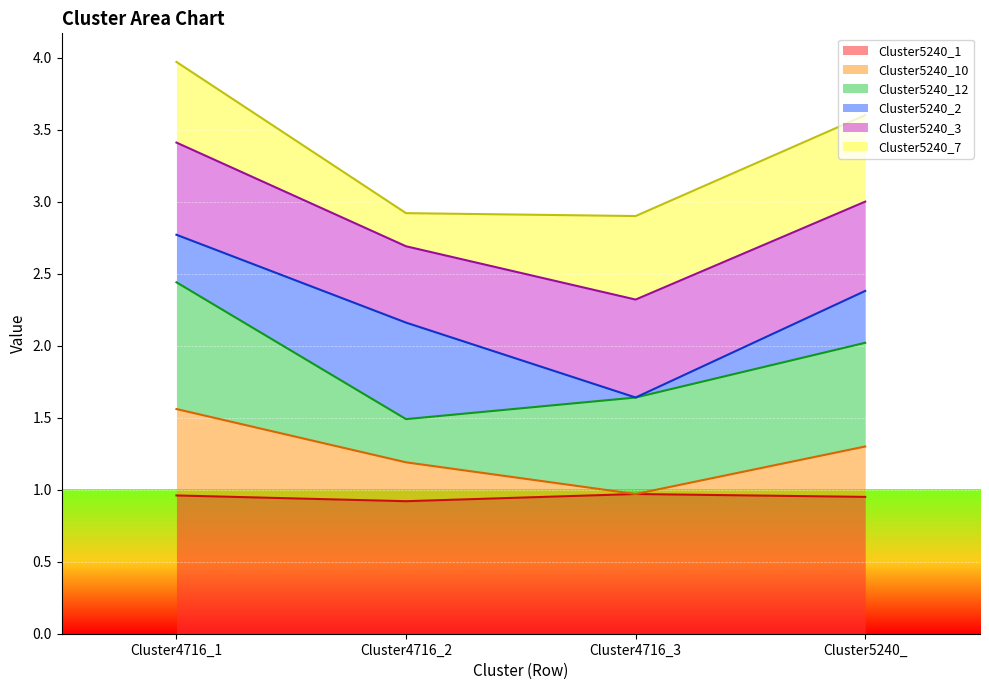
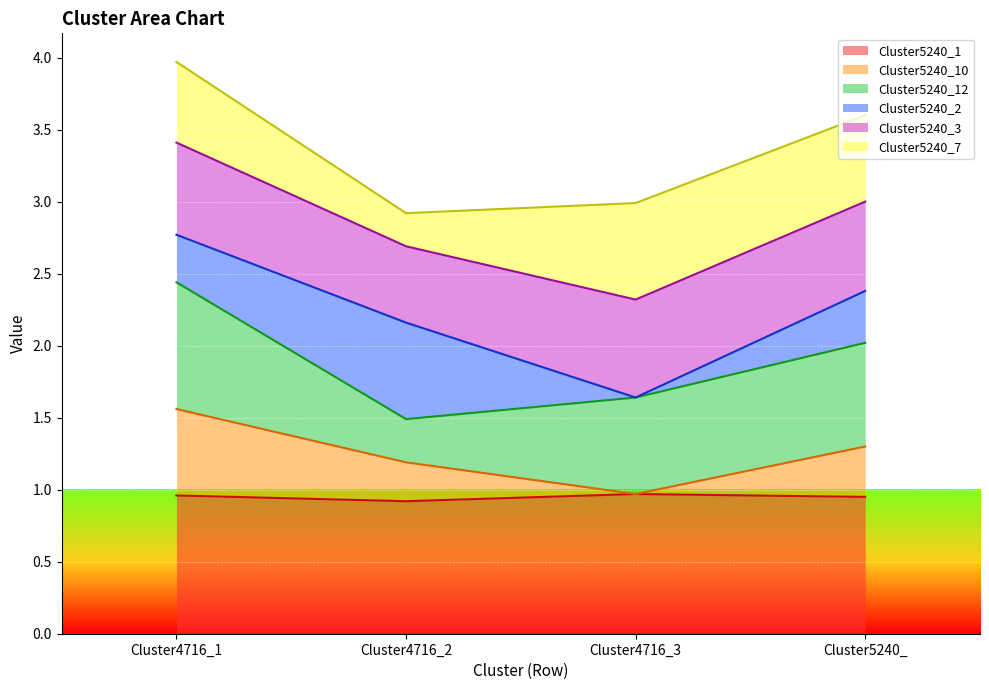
Cluster5240_7, Cluster4716_3: 0.58 -> 0.67
